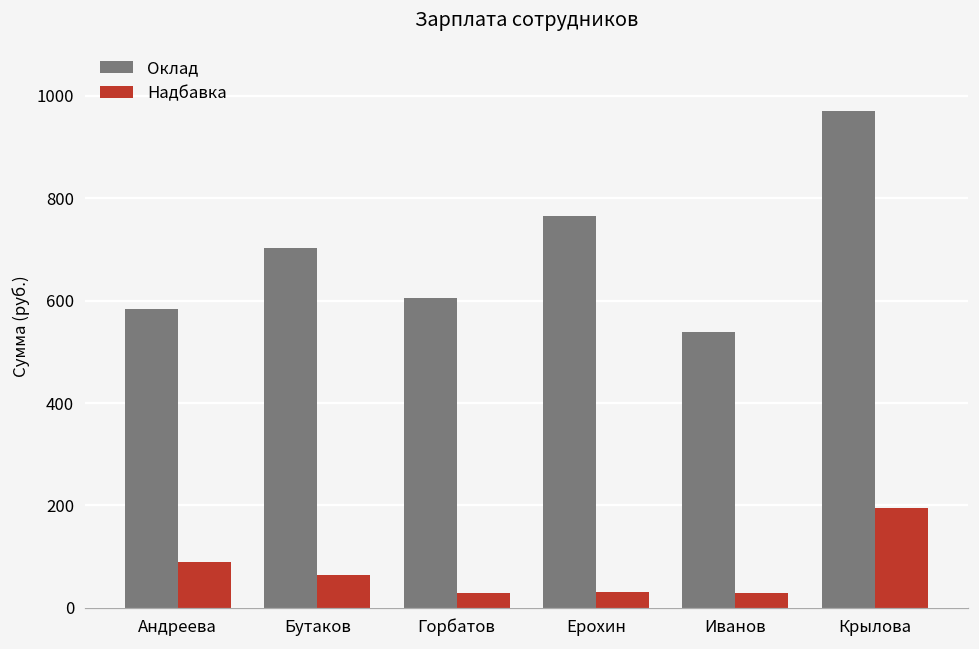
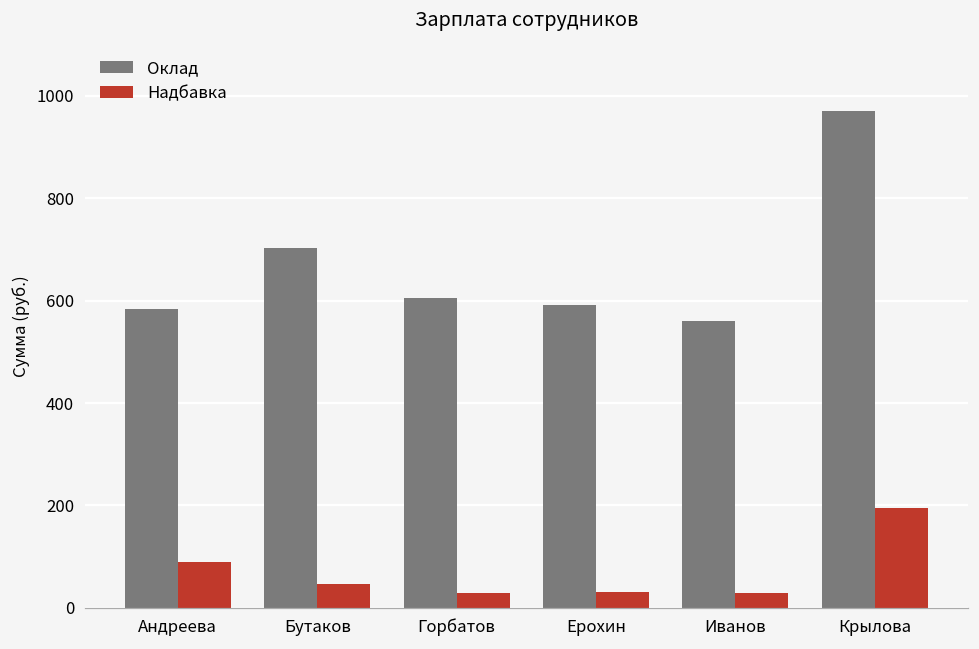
Надбавка, Бутаков: 70 -> 50
Оклад, Ерохин: 770 -> 590
Оклад, Иванов: 540 -> 560
